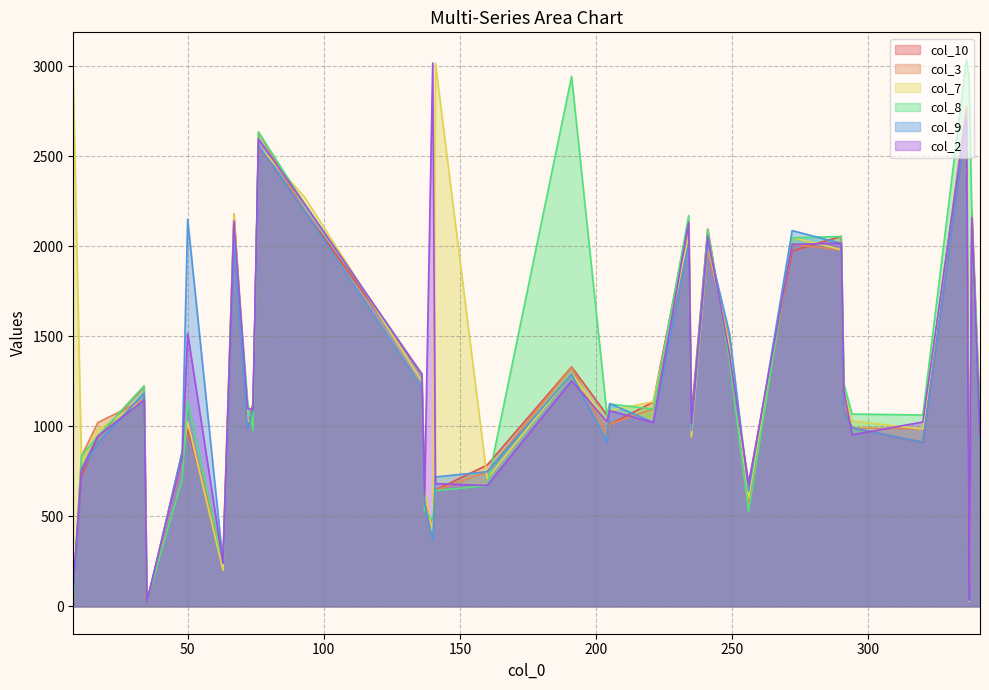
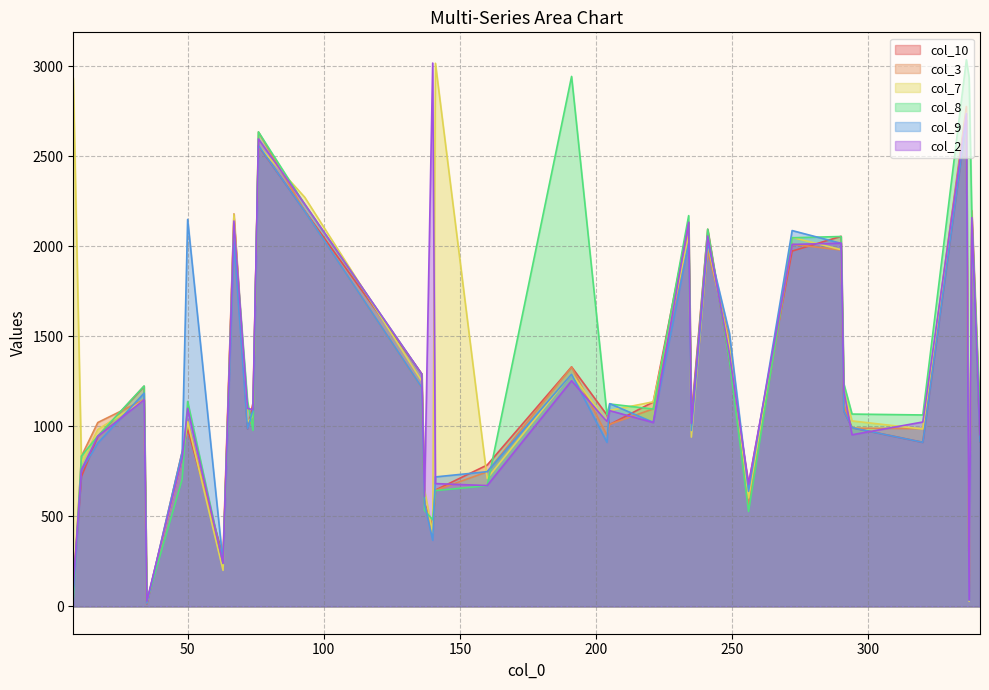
col_2, 50: 1520 -> 1100
